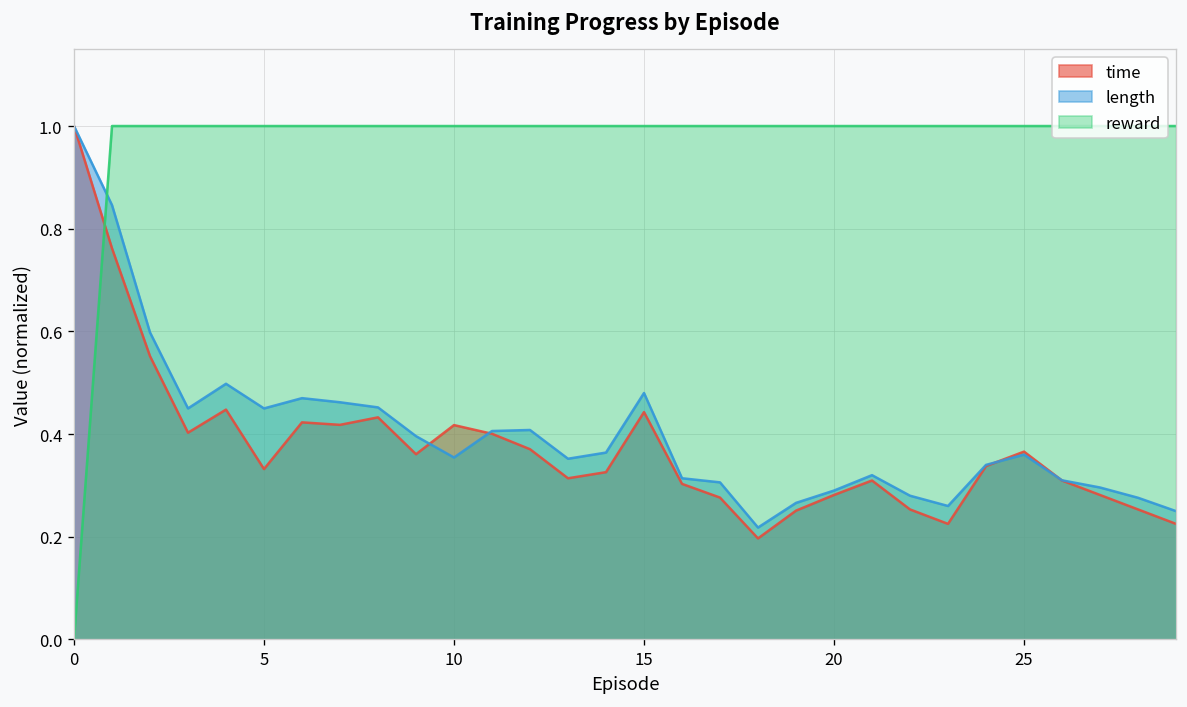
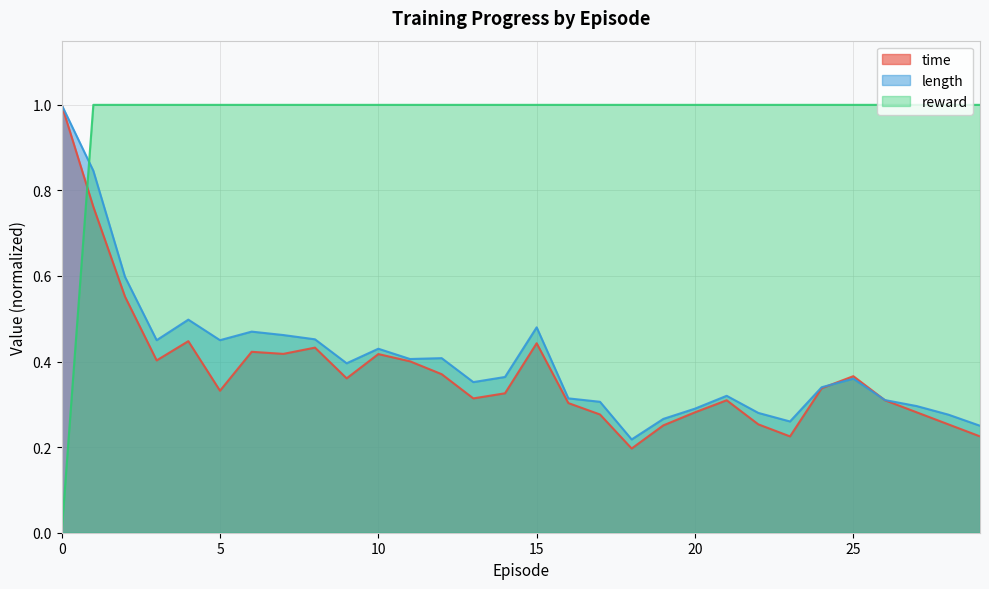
length, 10: 0.35 -> 0.43
